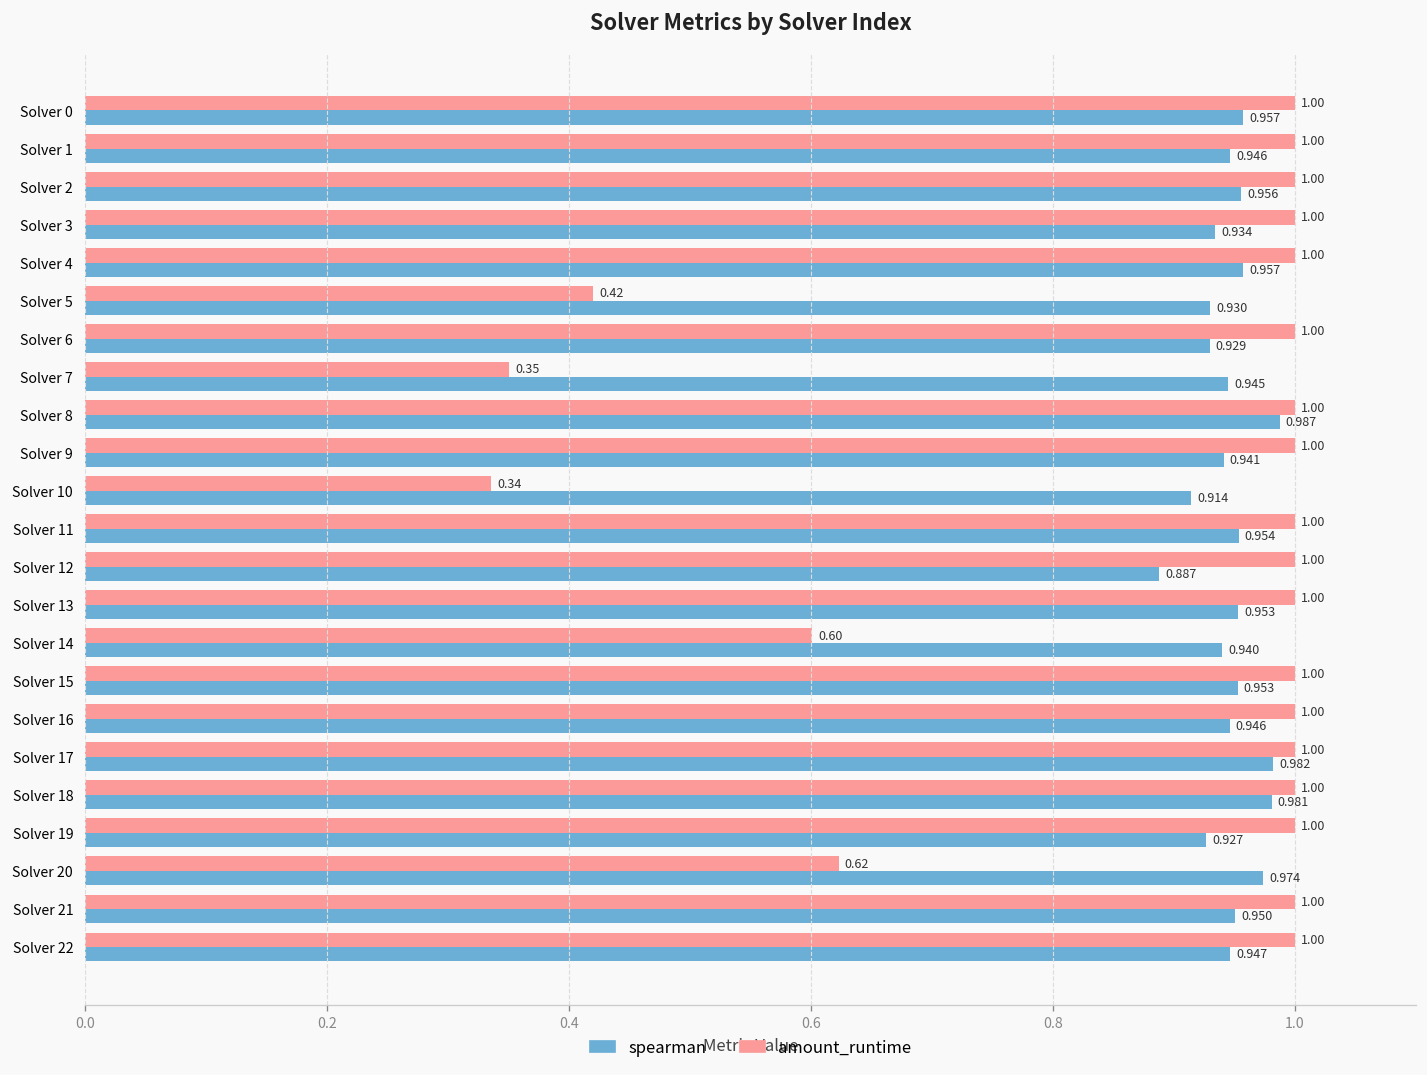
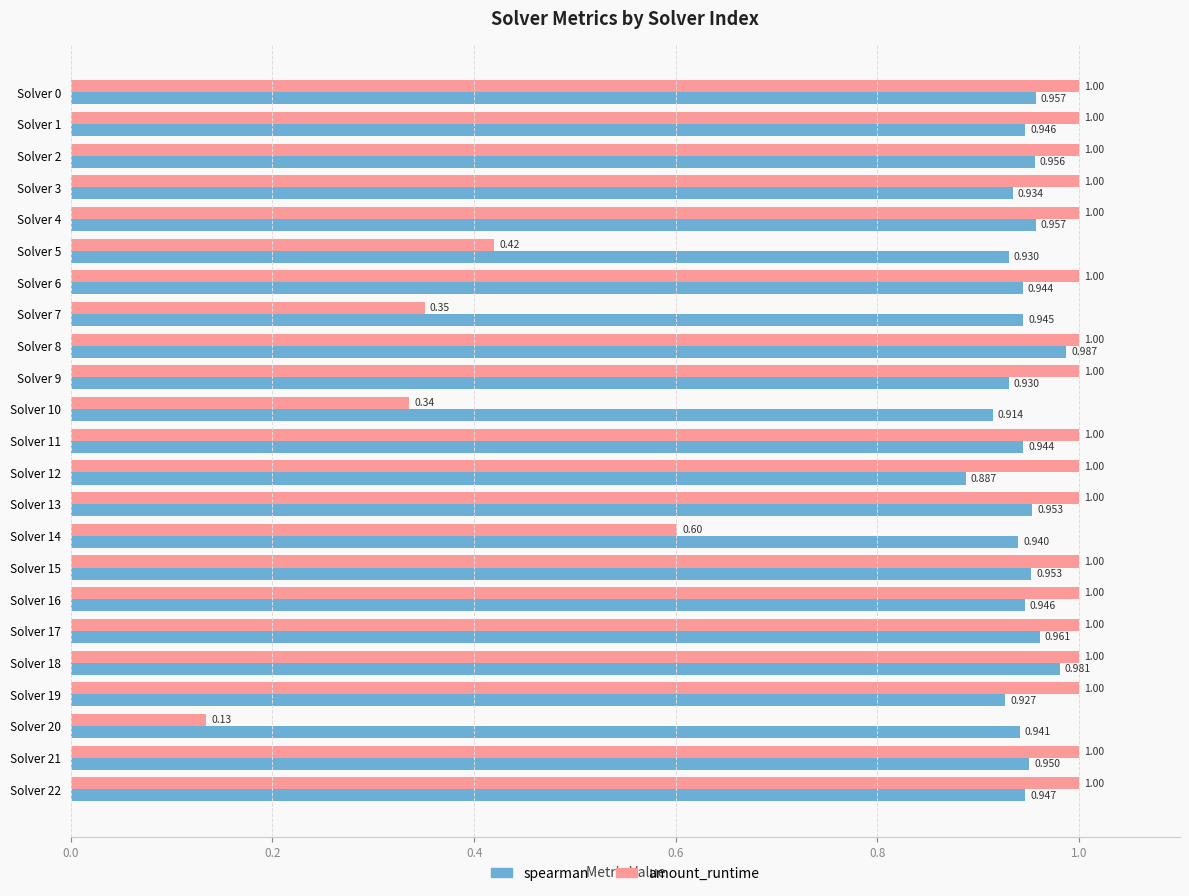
spearman, Solver 6: 0.929 -> 0.944
spearman, Solver 9: 0.941 -> 0.930
spearman, Solver 11: 0.954 -> 0.944
spearman, Solver 17: 0.982 -> 0.961
amount_runtime, Solver 20: 0.62 -> 0.13
spearman, Solver 20: 0.974 -> 0.941
